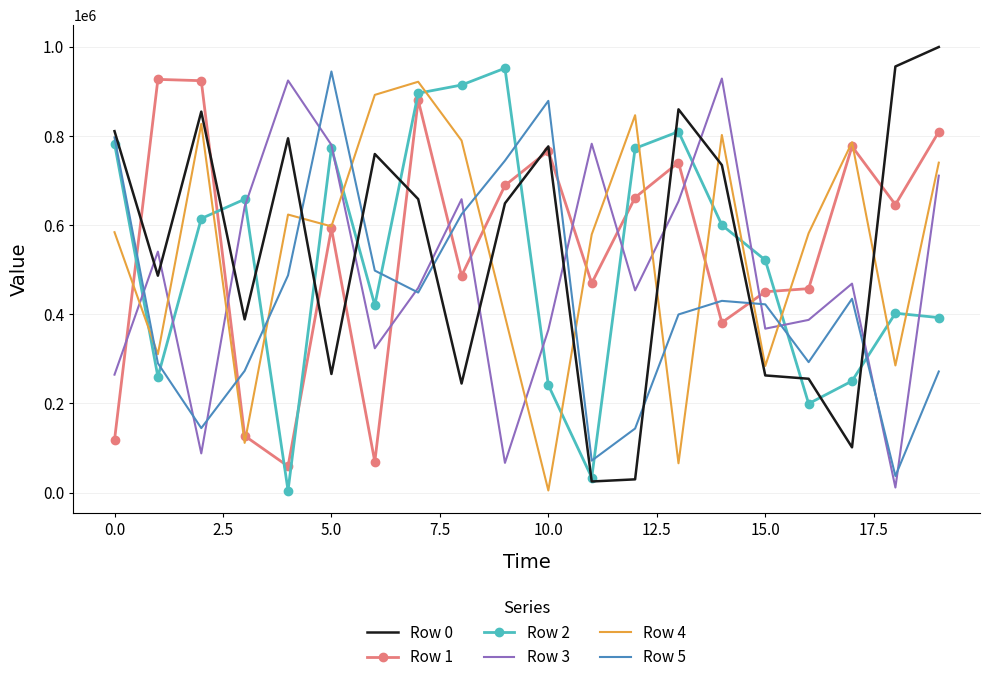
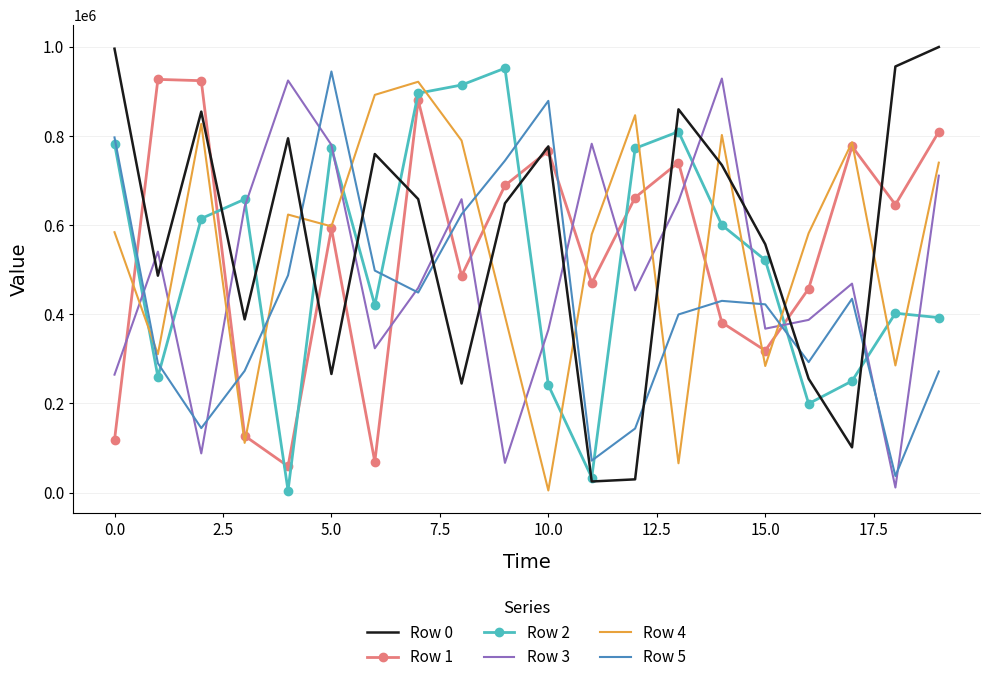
Row 0, 0.0: 810000 -> 1000000
Row 0, 15.0: 260000 -> 560000
Row 1, 15.0: 450000 -> 320000
